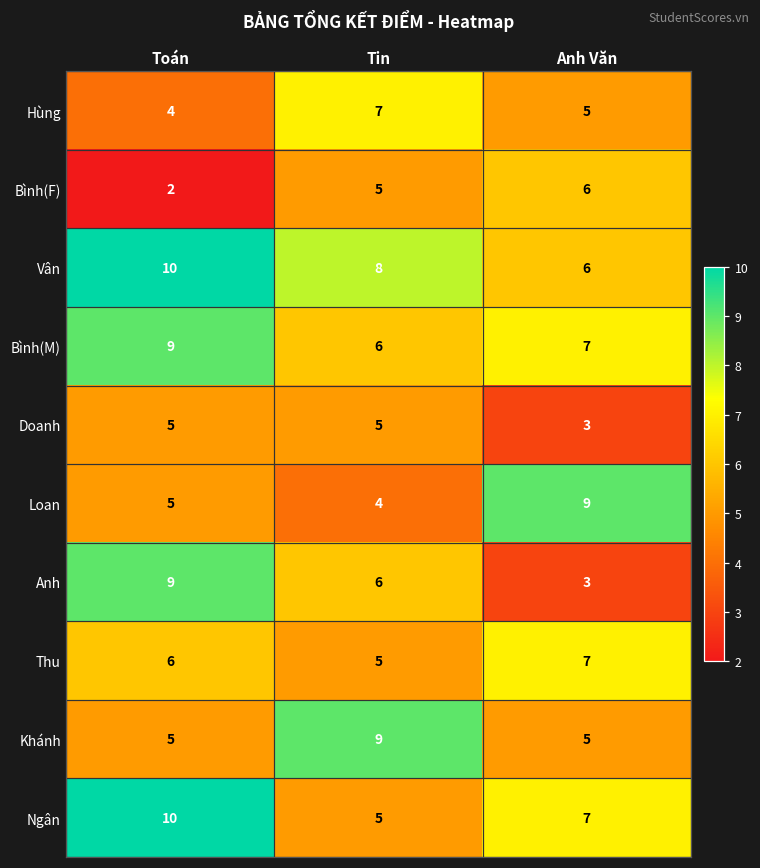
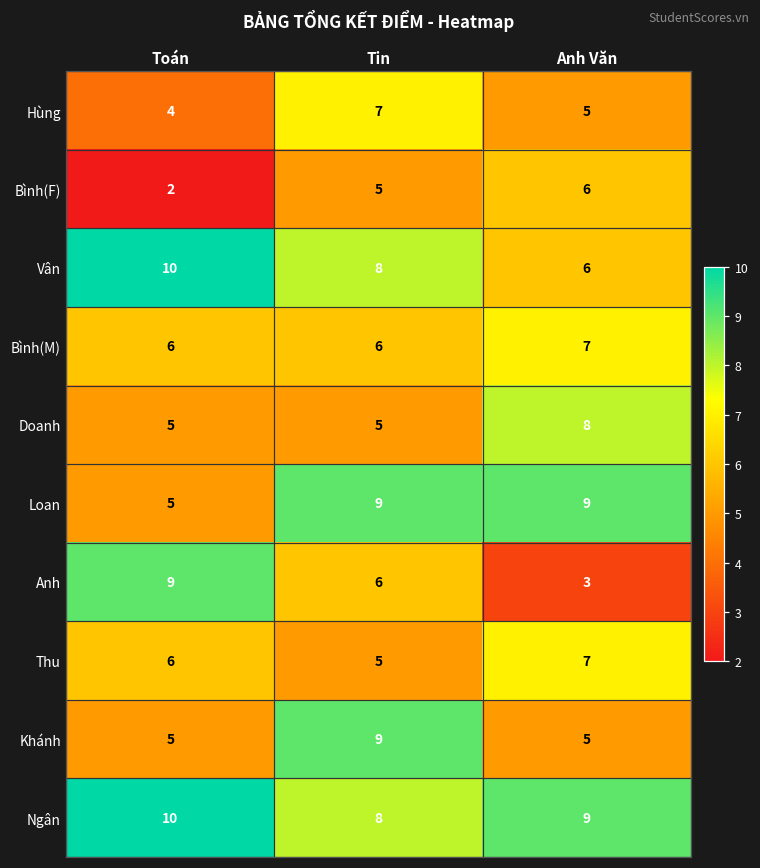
Bình(M), Toán: 9 -> 6
Doanh, Anh Văn: 3 -> 8
Loan, Tin: 4 -> 9
Ngân, Tin: 5 -> 8
Ngân, Anh Văn: 7 -> 9
